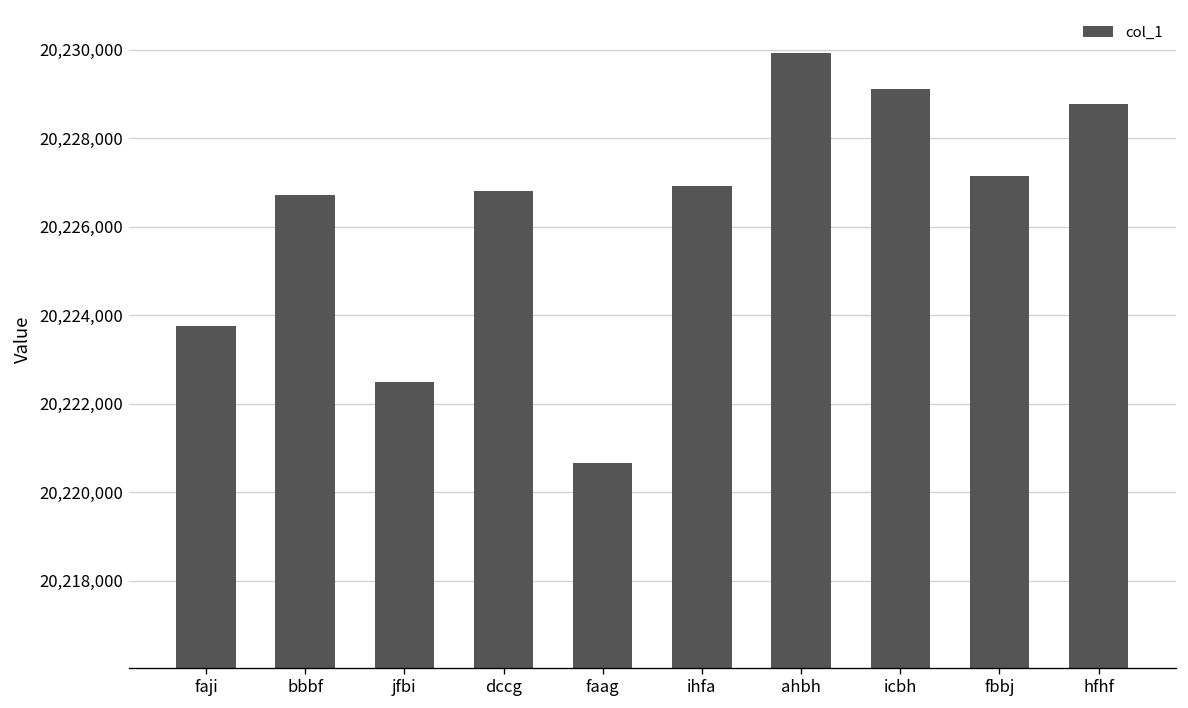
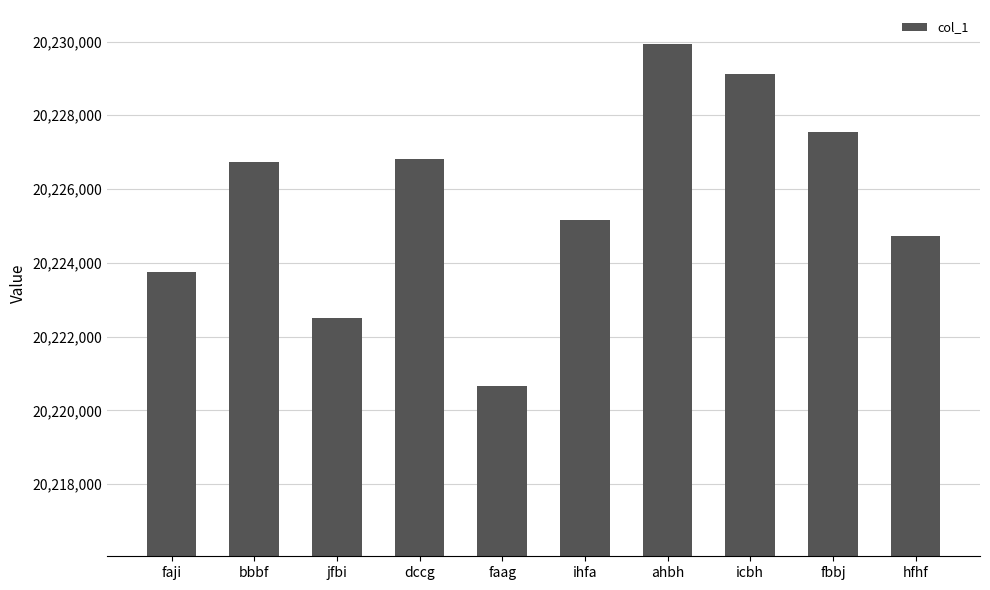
ihfa: 20,226,900 -> 20,225,200
fbbj: 20,227,200 -> 20,227,600
hfhf: 20,228,800 -> 20,224,700
